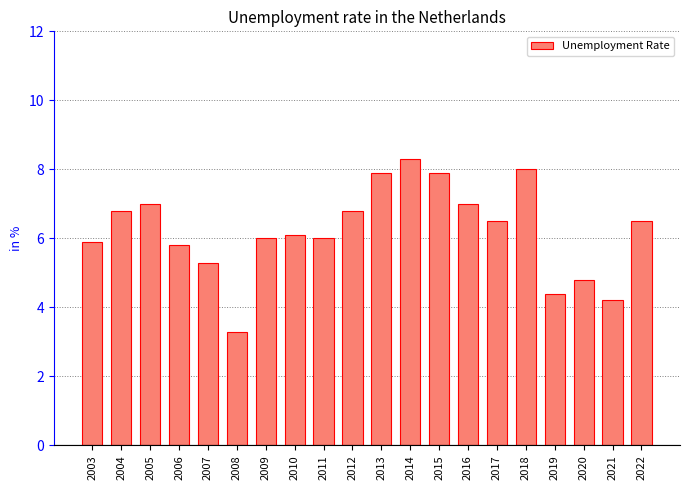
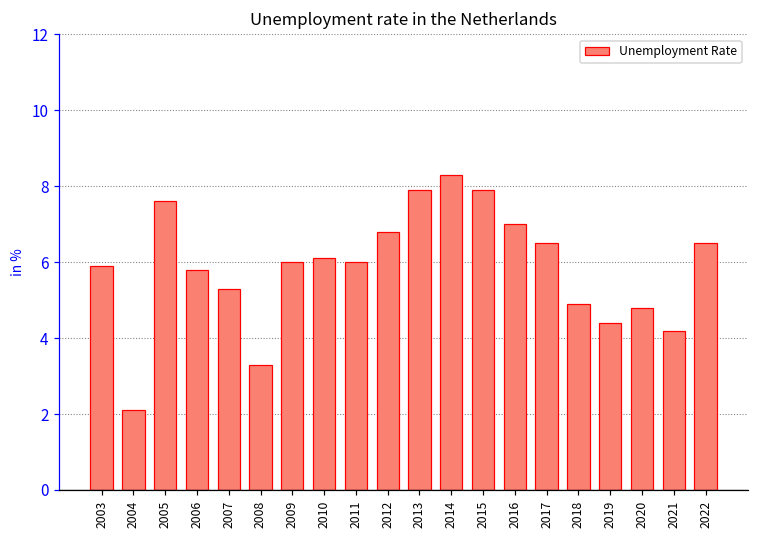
2004: 6.8 -> 2.1
2005: 7.0 -> 7.6
2018: 8.0 -> 4.9
